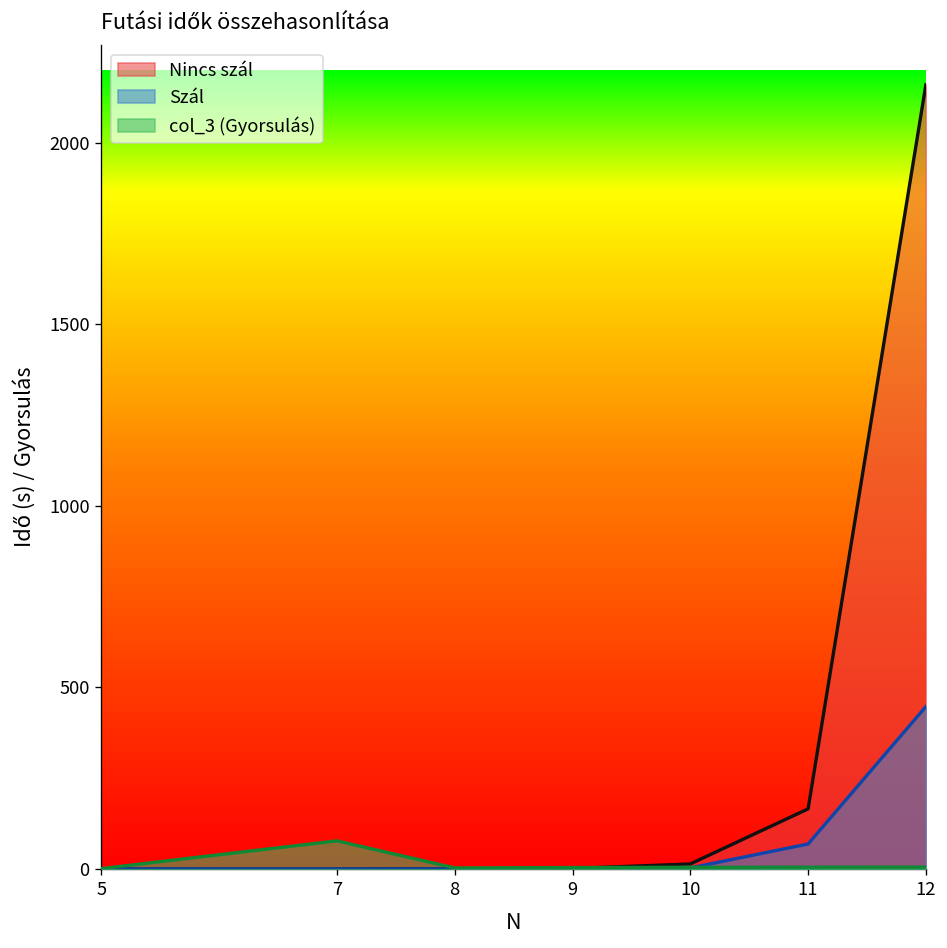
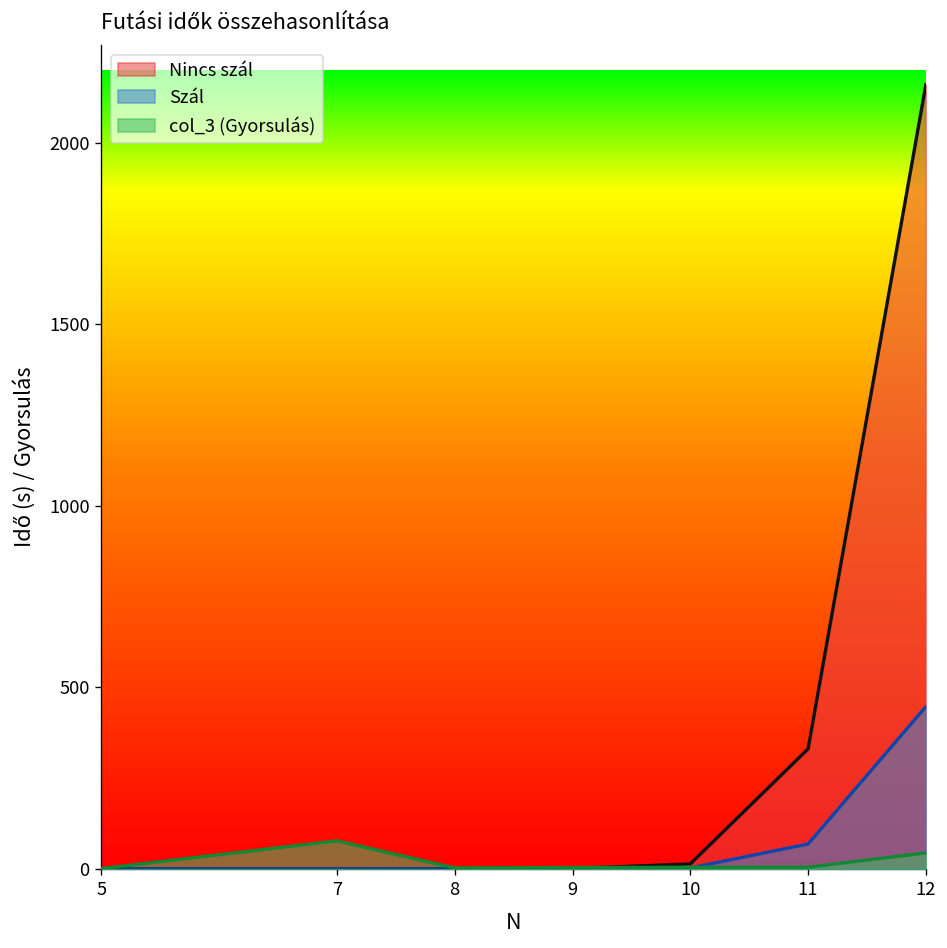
Nincs szál, 11: 170 -> 330
col_3 (Gyorsulás), 12: 10 -> 40
